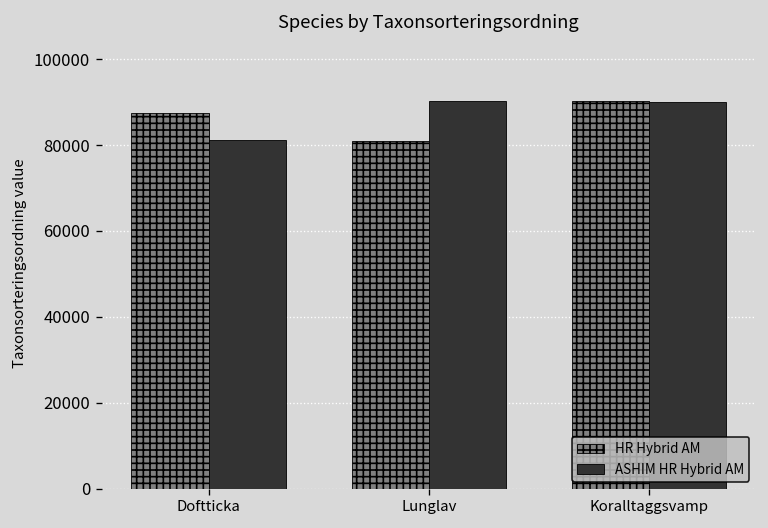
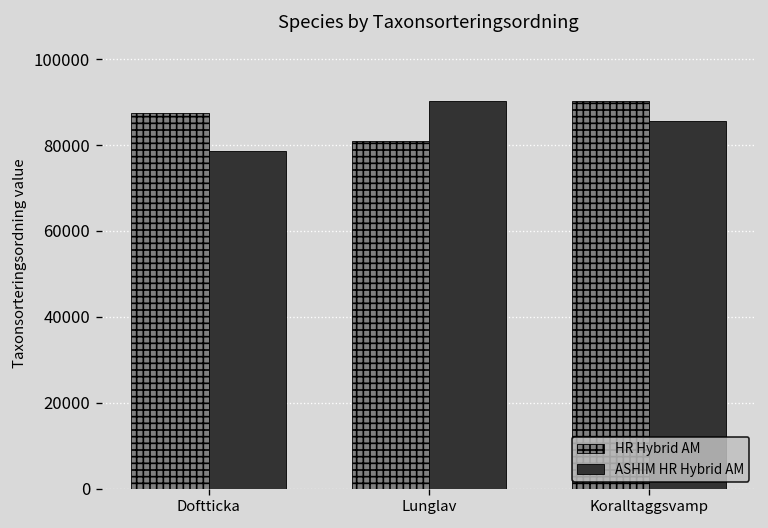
ASHIM HR Hybrid AM, Doftticka: 81000 -> 79000
ASHIM HR Hybrid AM, Koralltaggsvamp: 90000 -> 86000
